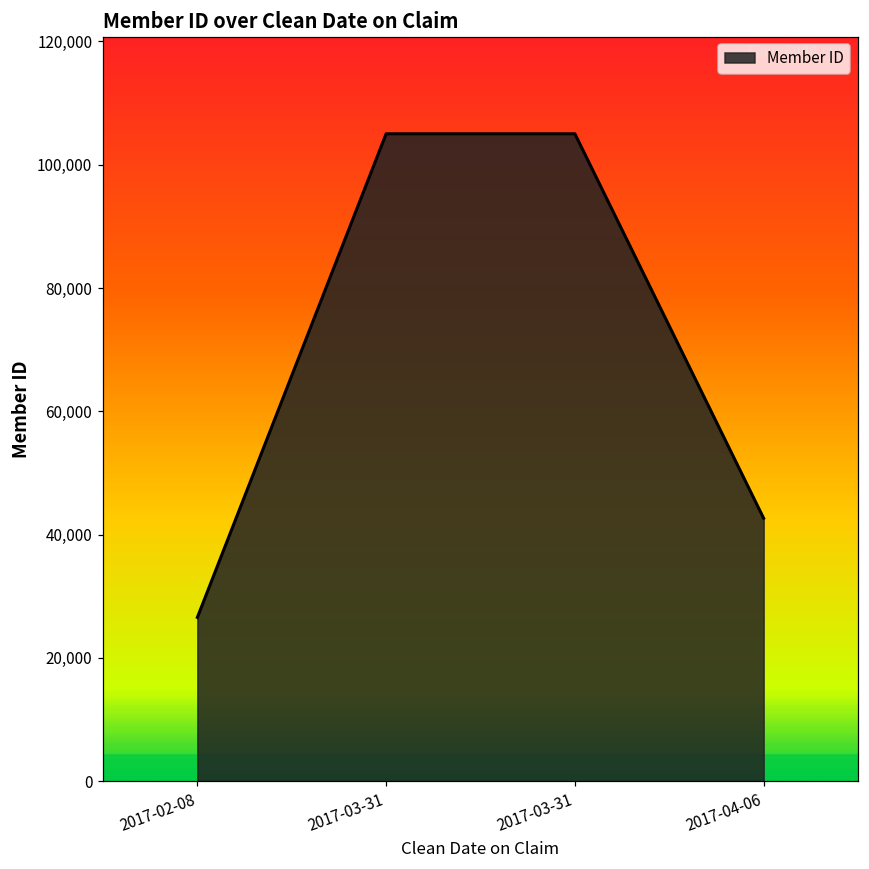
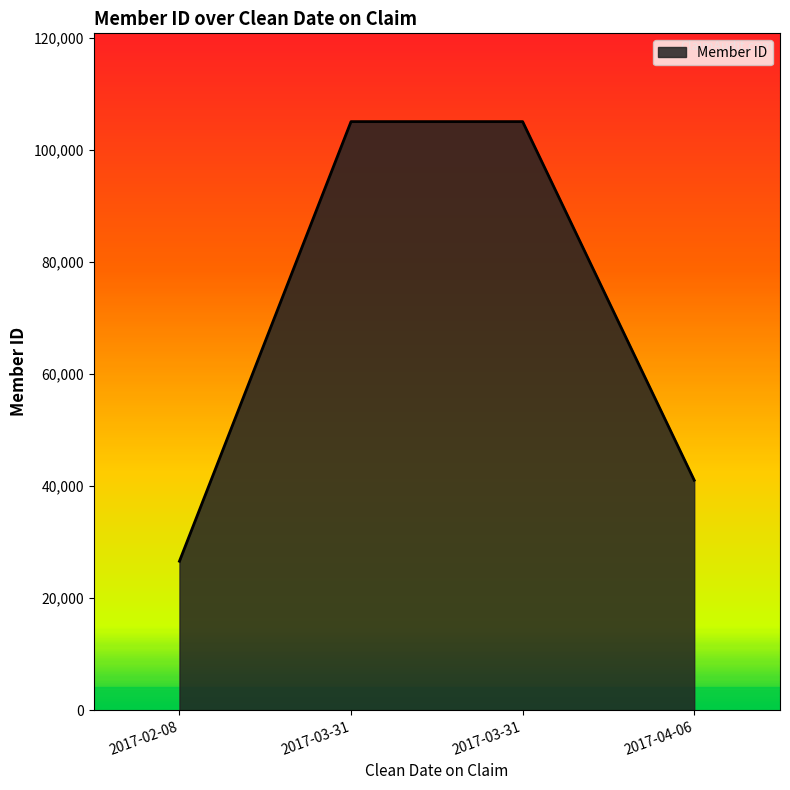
2017-04-06: 43,000 -> 41,000
